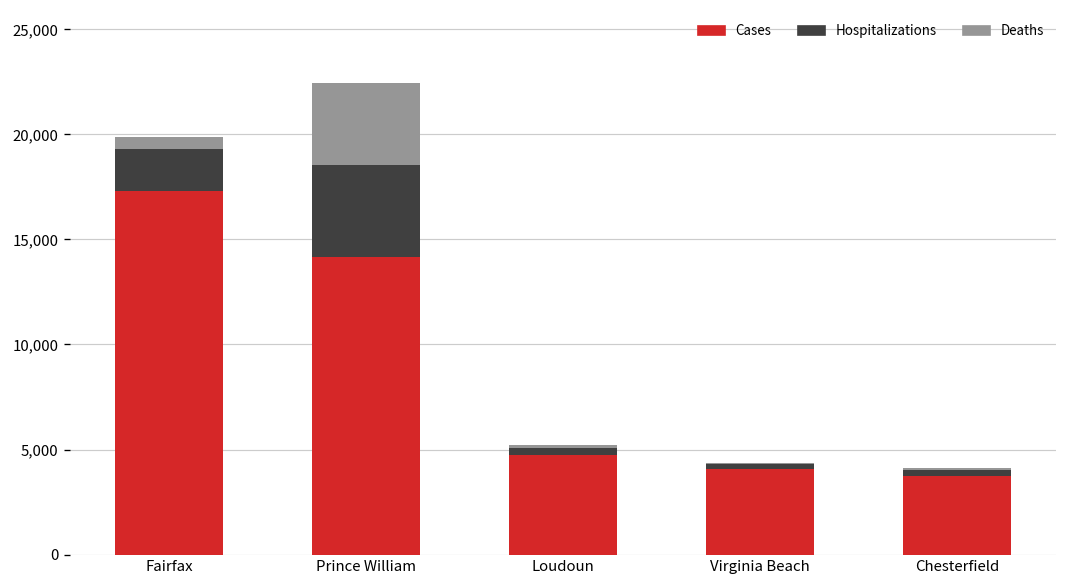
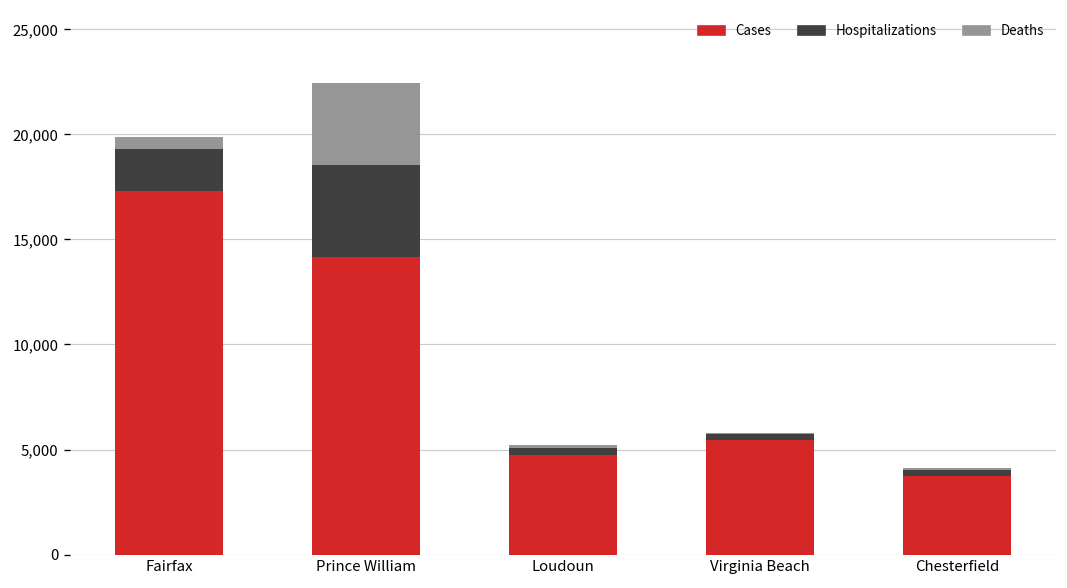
Cases, Virginia Beach: 4,100 -> 5,500
